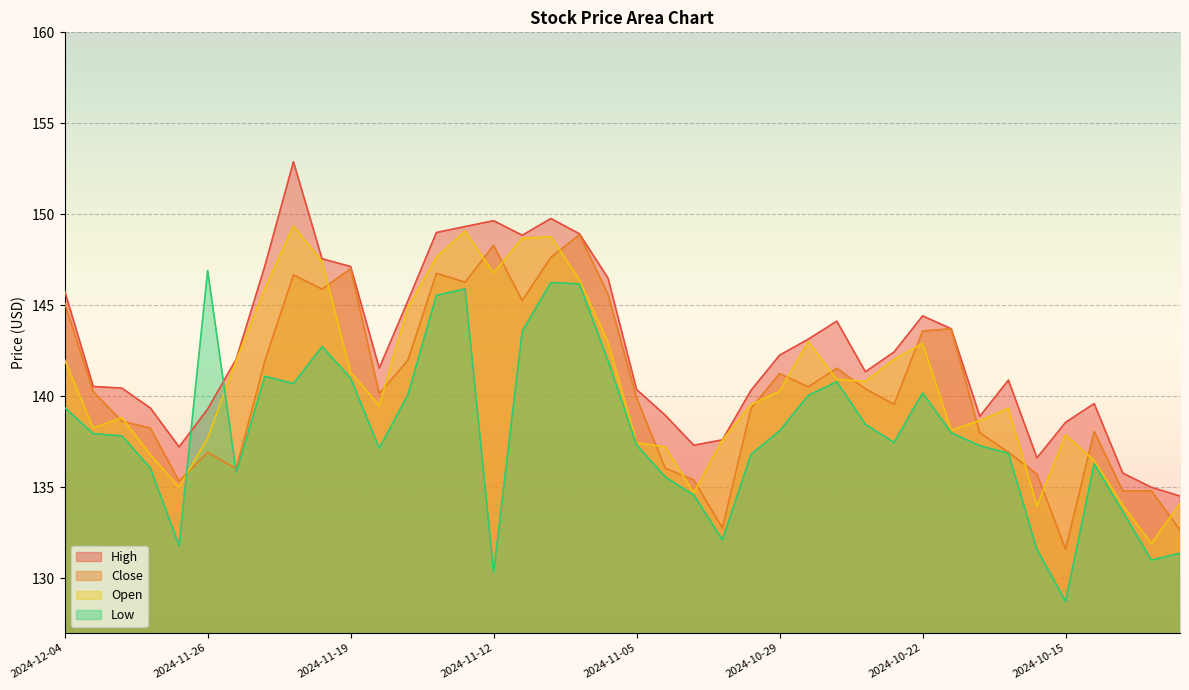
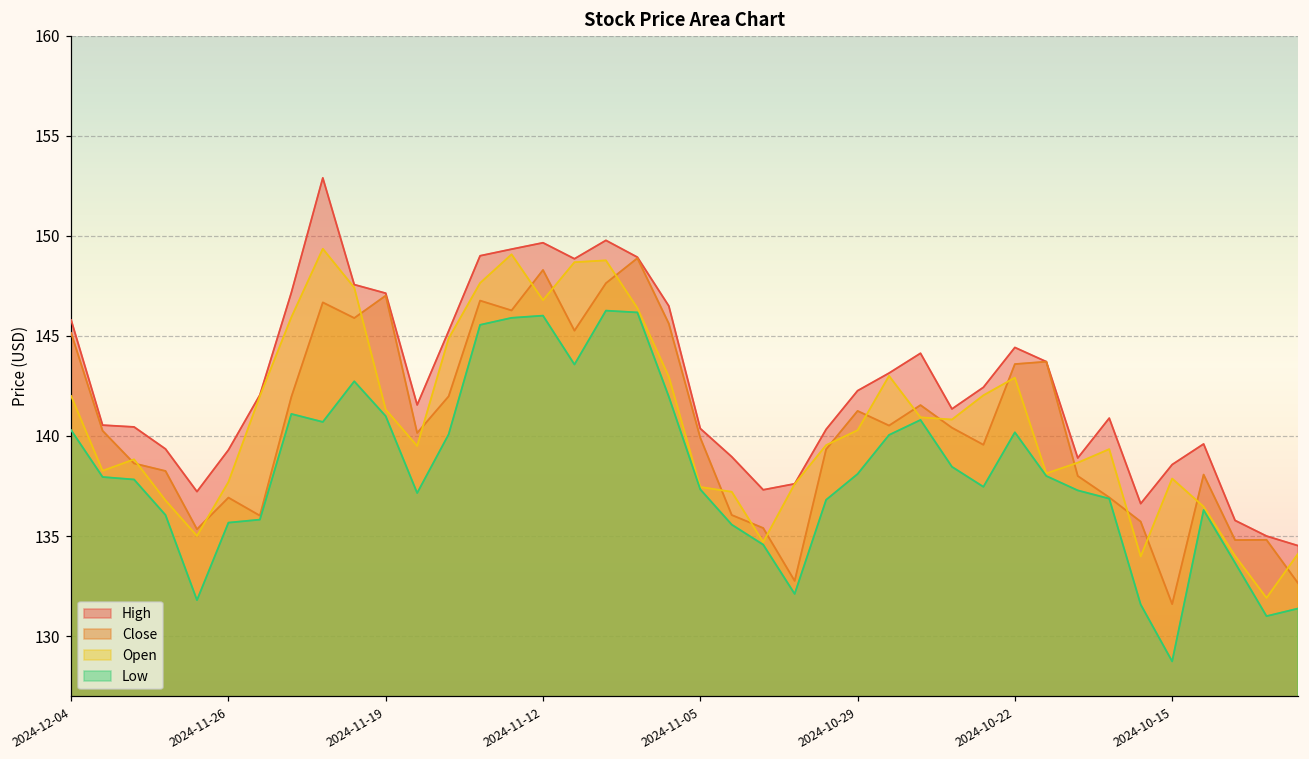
Low, 2024-12-04: 139.4 -> 140.3
Low, 2024-11-26: 146.9 -> 135.7
Low, 2024-11-12: 130.4 -> 146.0
